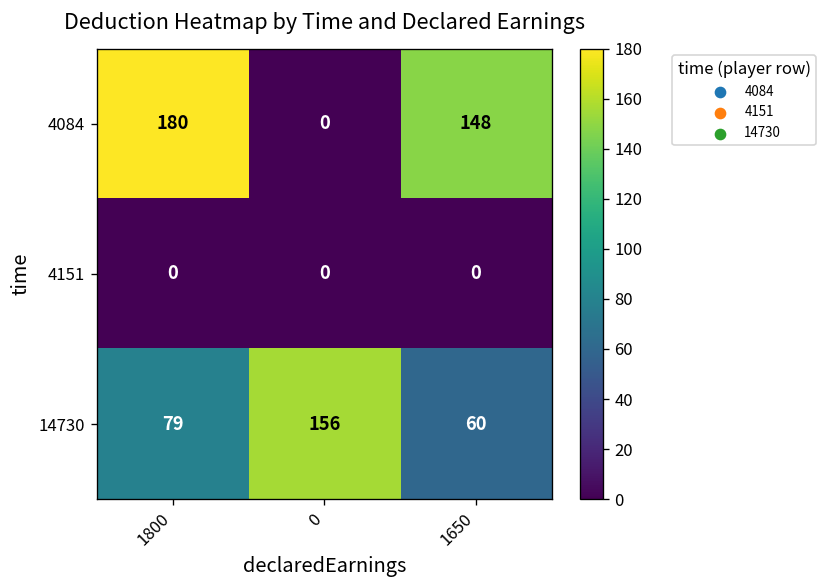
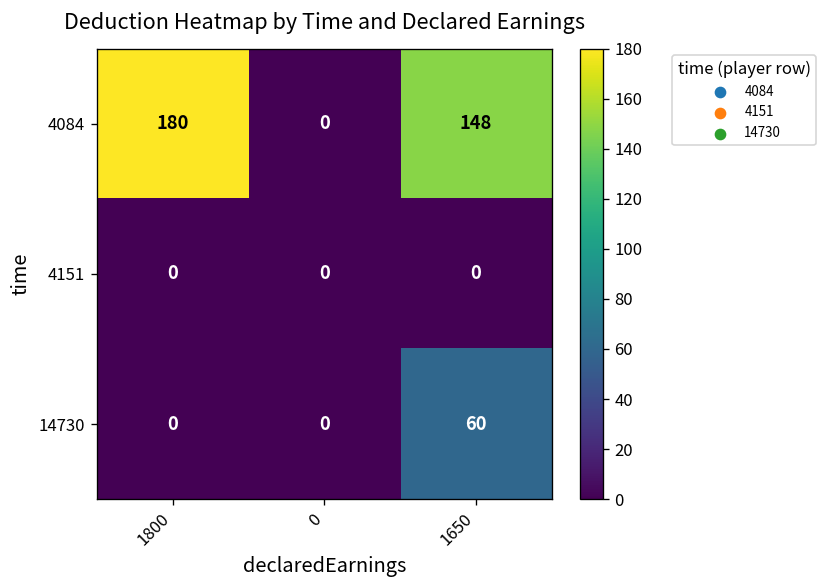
14730, 1800: 79 -> 0
14730, 0: 156 -> 0
